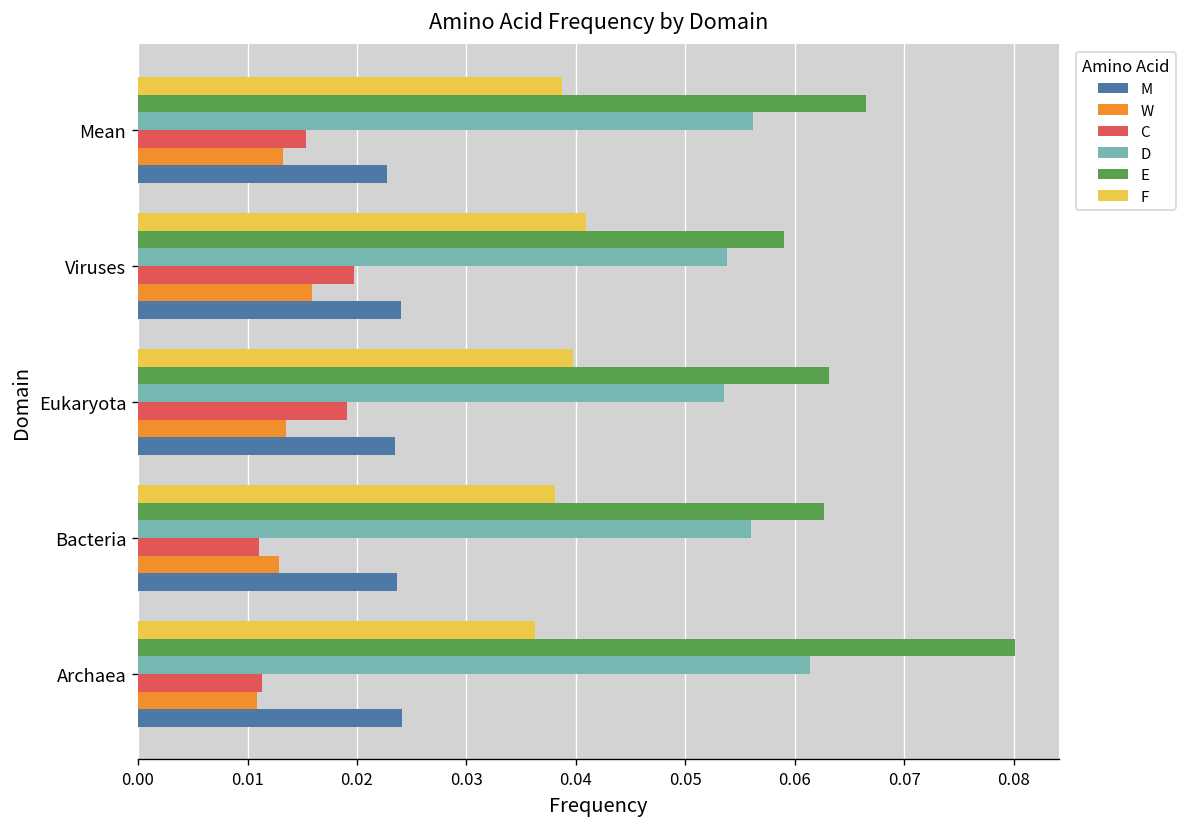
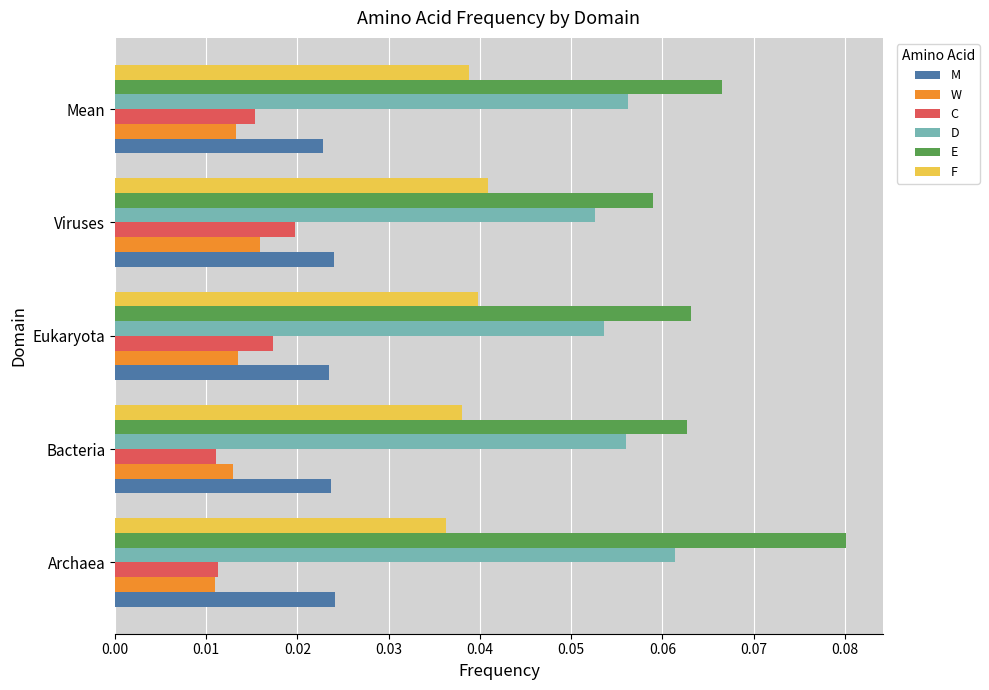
D, Viruses: 0.054 -> 0.053
C, Eukaryota: 0.019 -> 0.017
